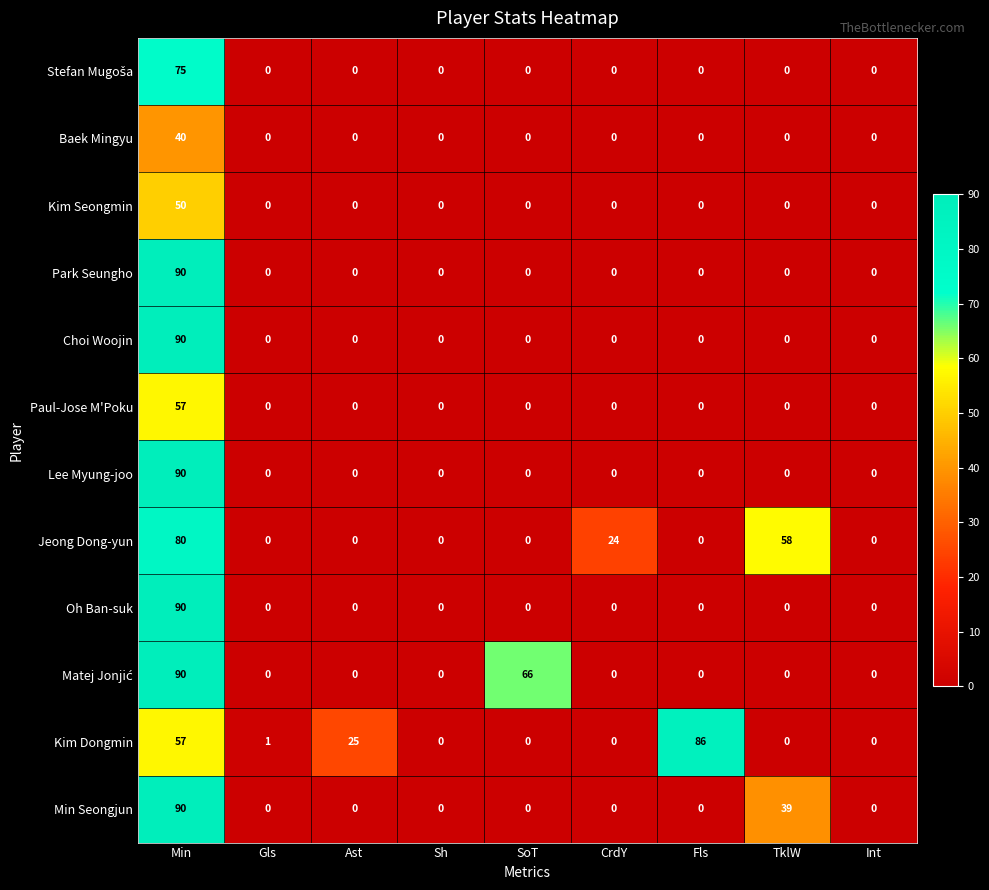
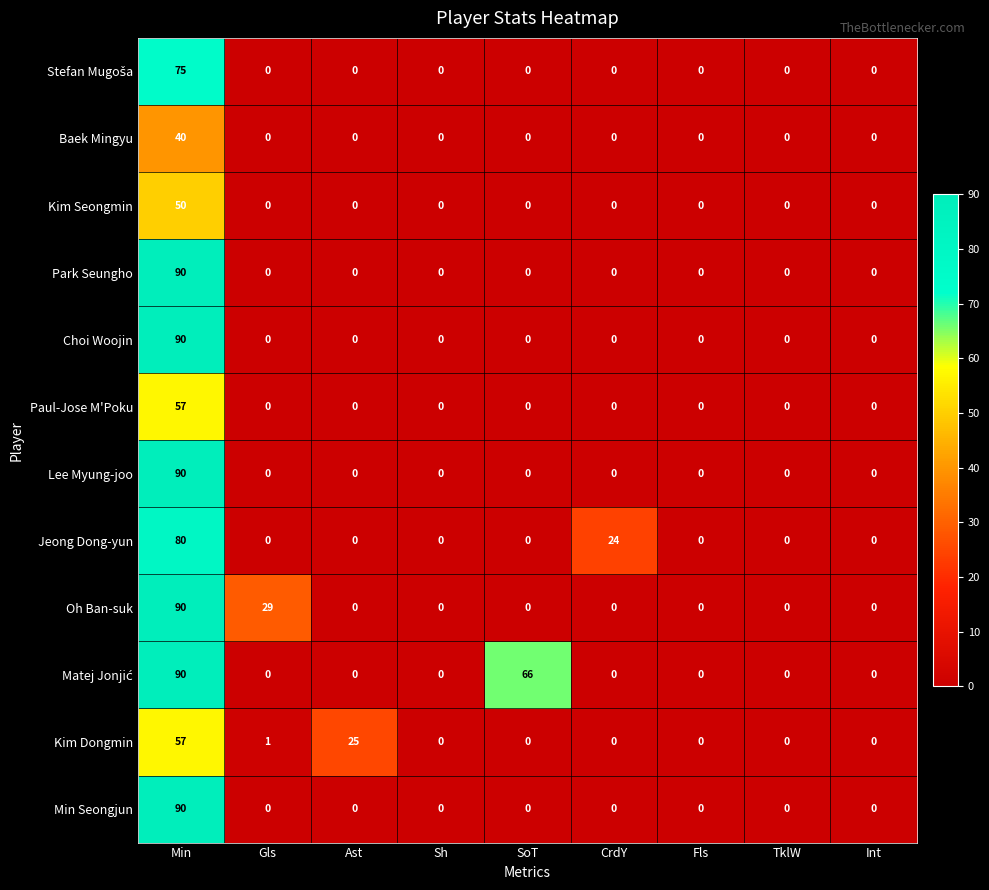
Jeong Dong-yun, TklW: 58 -> 0
Oh Ban-suk, Gls: 0 -> 29
Kim Dongmin, Fls: 86 -> 0
Min Seongjun, TklW: 39 -> 0
